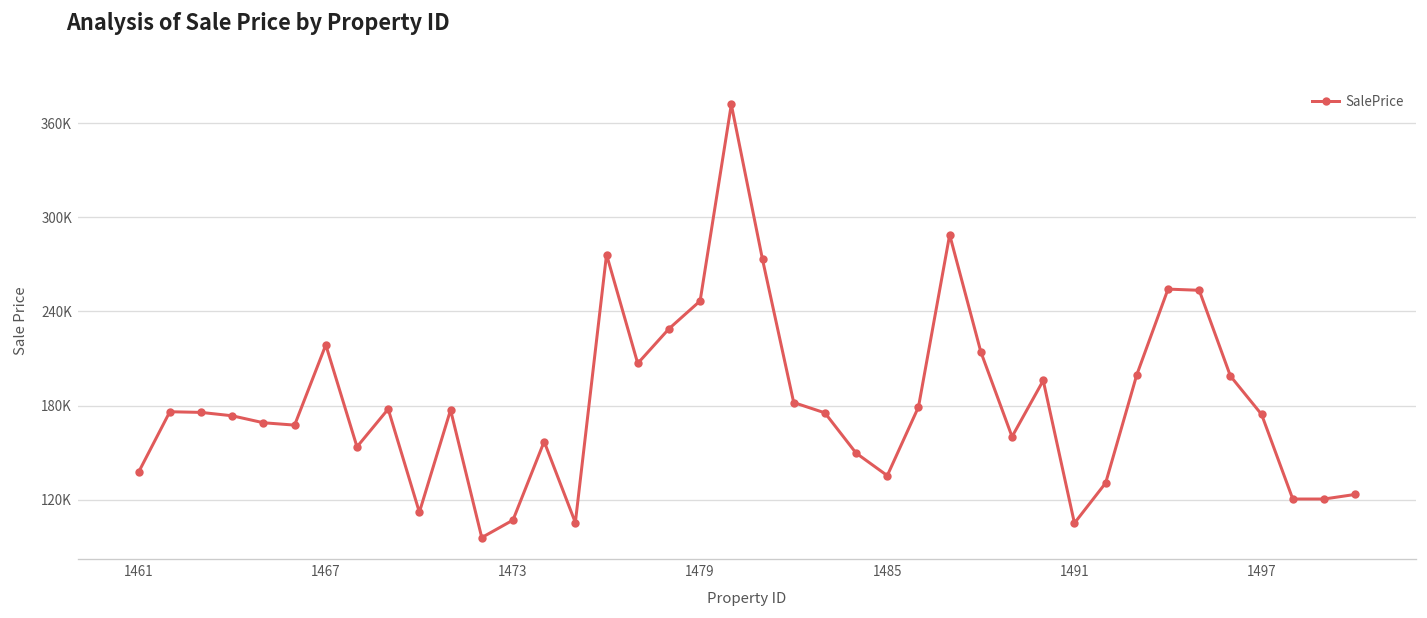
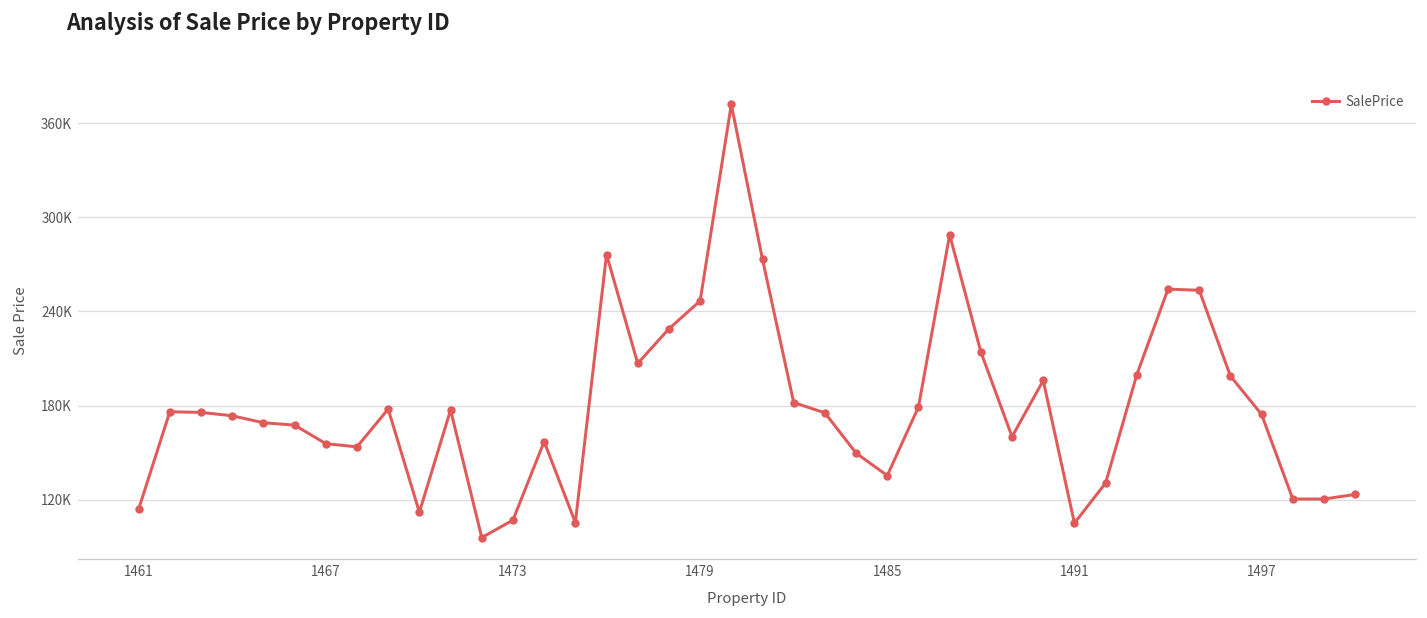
1461: 138000 -> 114000
1467: 219000 -> 156000
